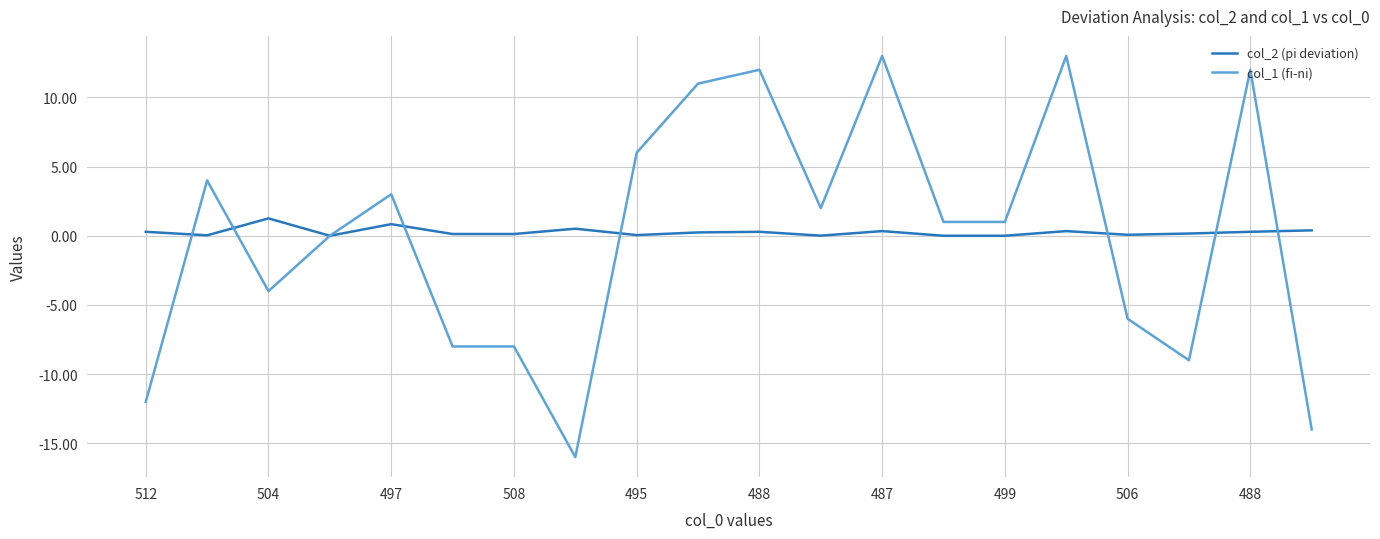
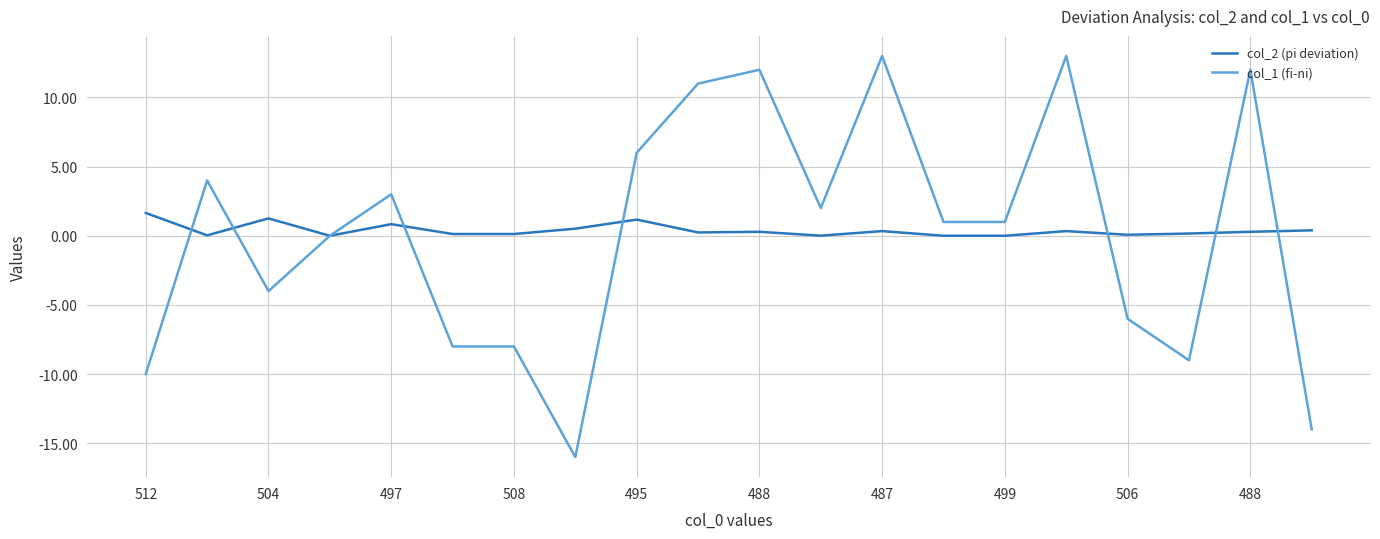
col_2 (pi deviation), 512: 0.3 -> 1.6
col_1 (fi-ni), 512: -12 -> -10
col_2 (pi deviation), 495: 0.1 -> 1.2
